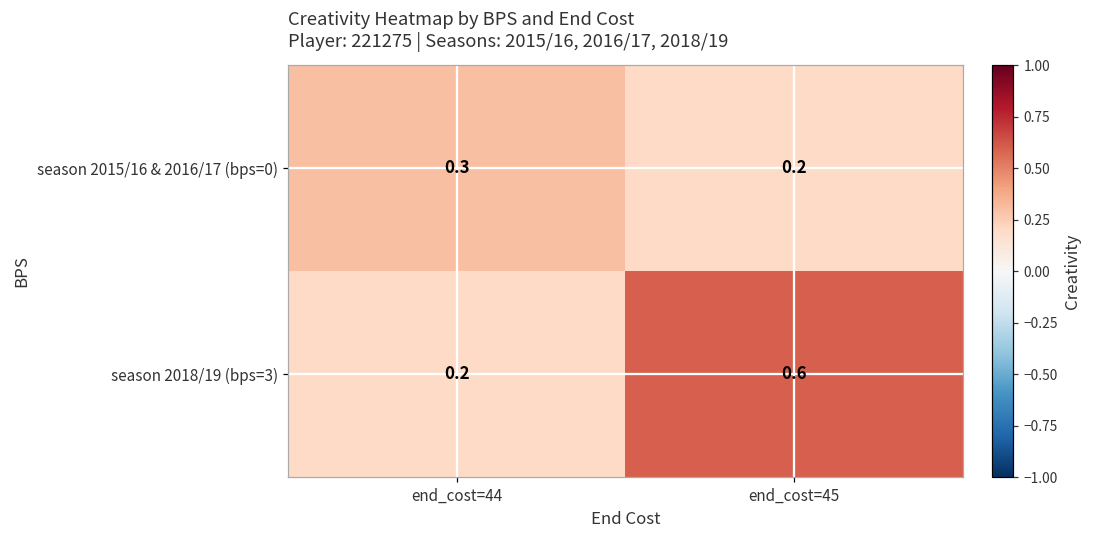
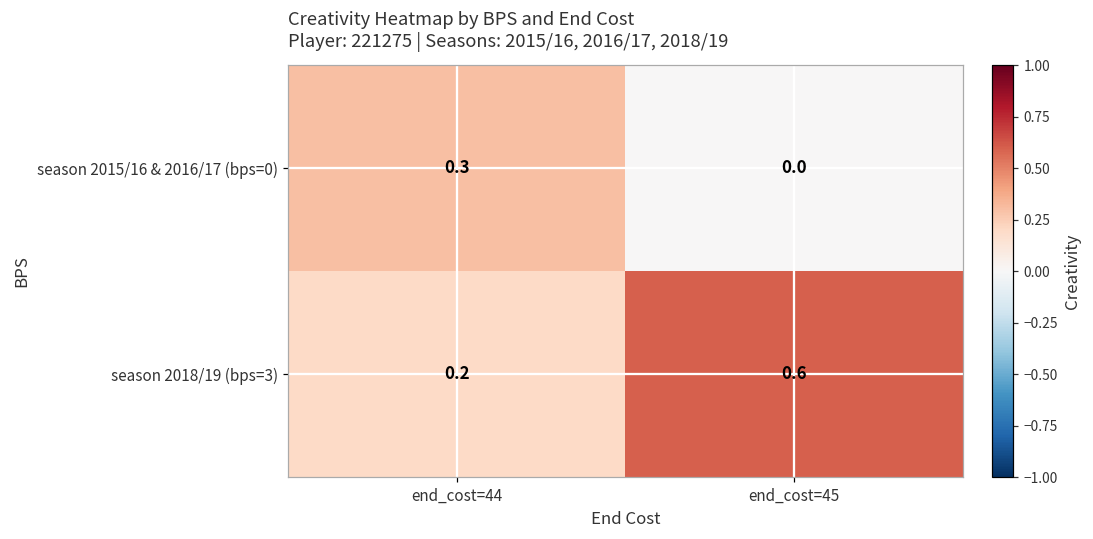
season 2015/16 & 2016/17 (bps=0), end_cost=45: 0.2 -> 0.0
